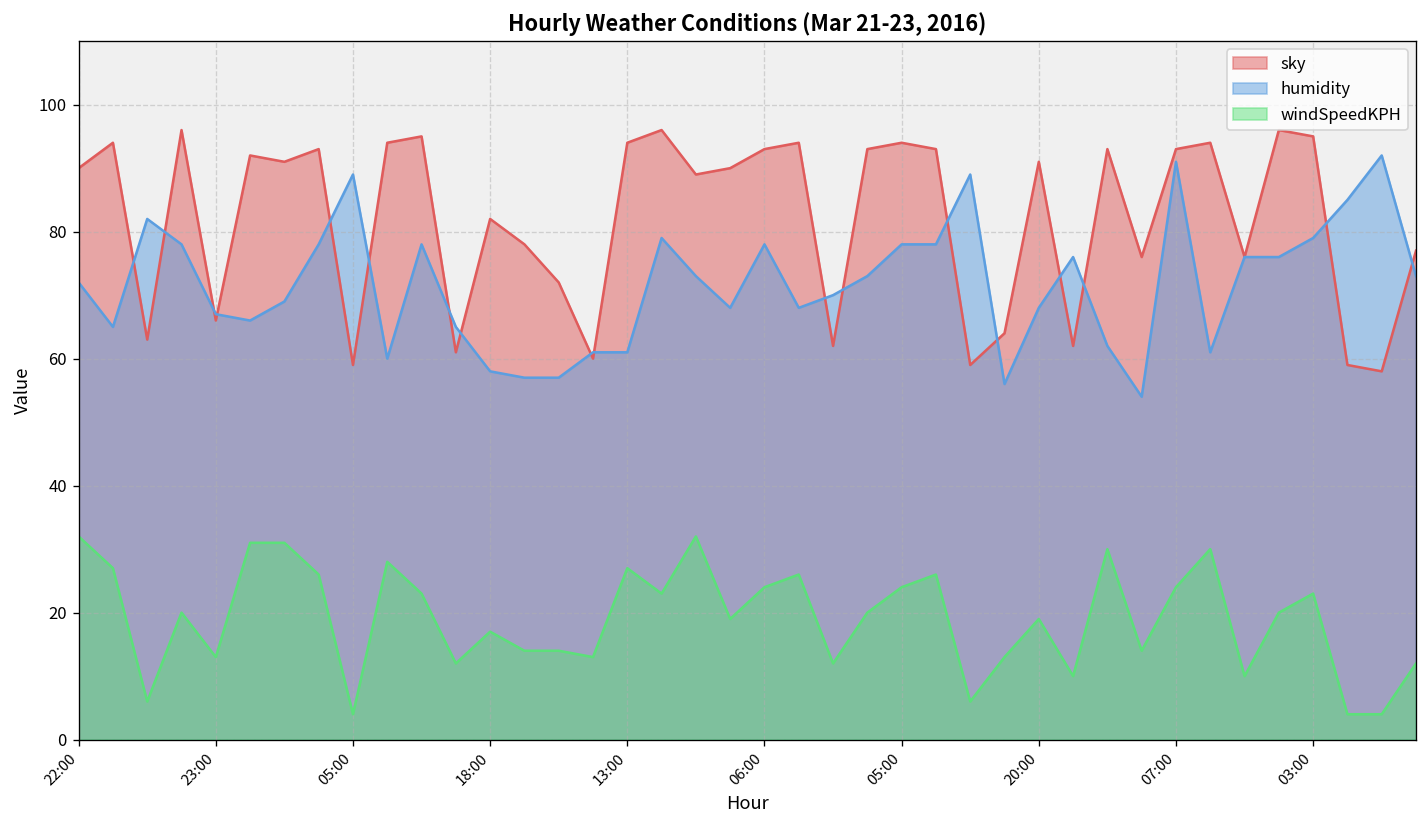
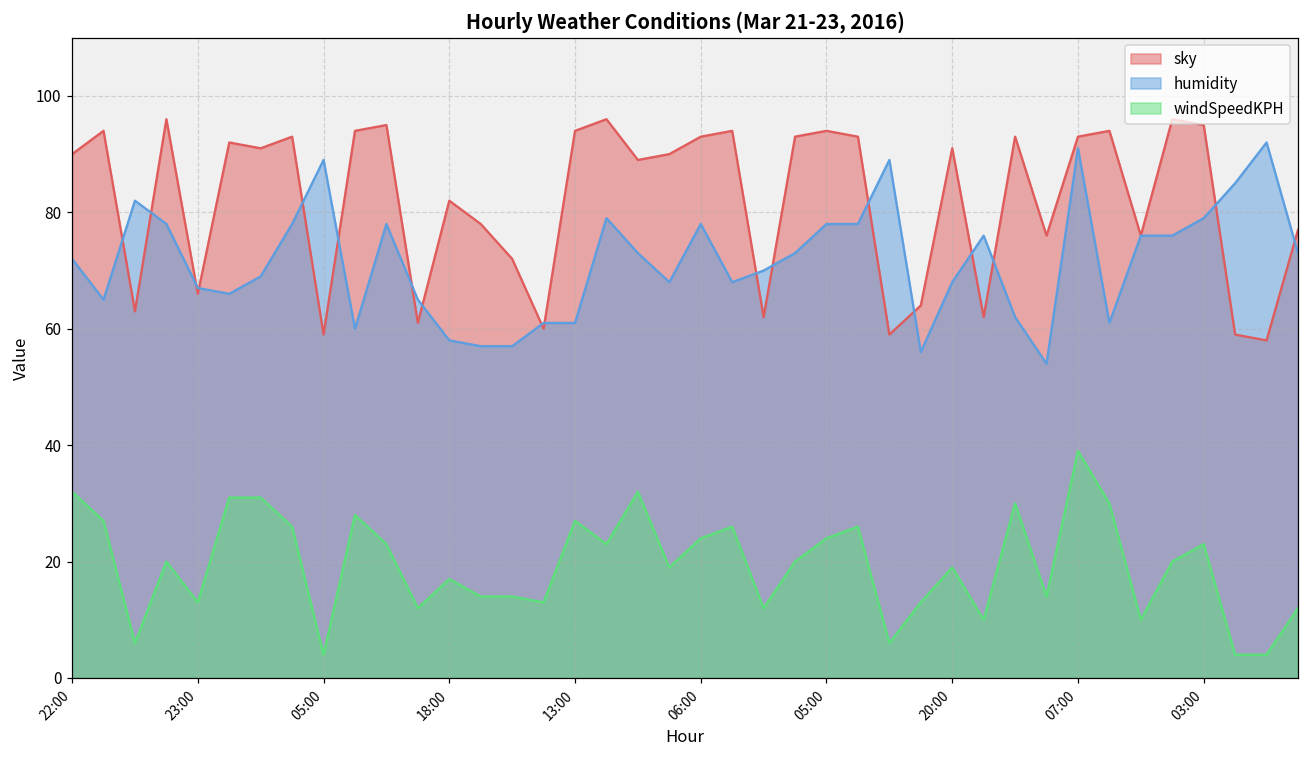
windSpeedKPH, 07:00: 24 -> 39
